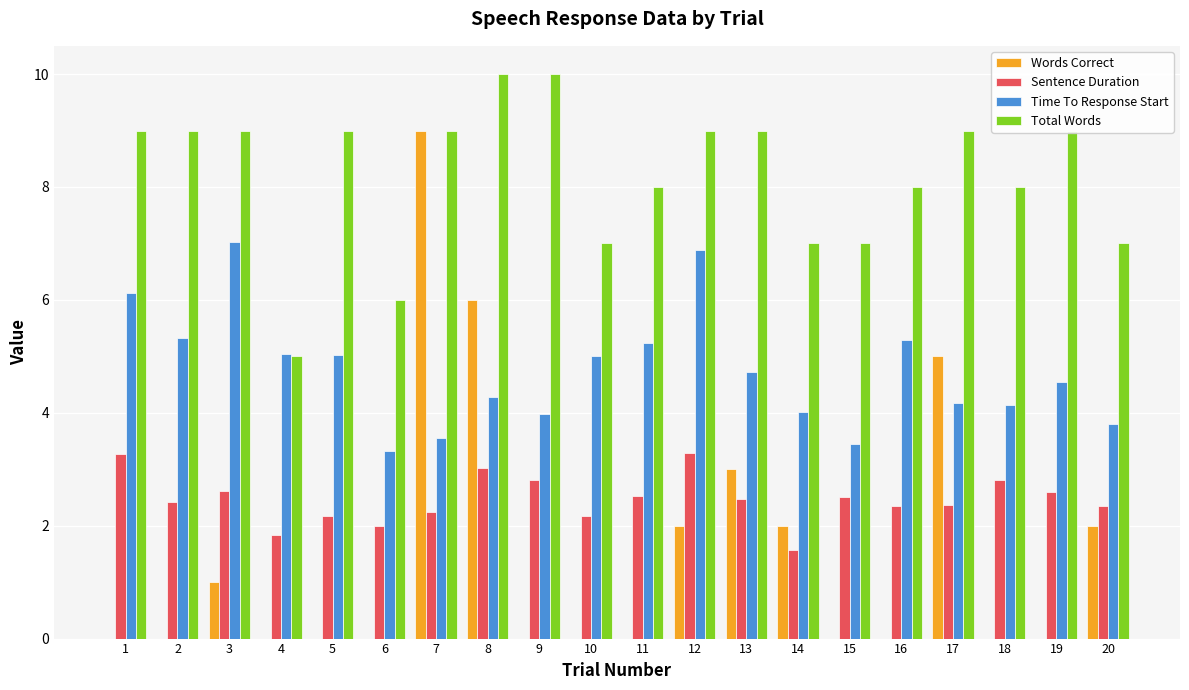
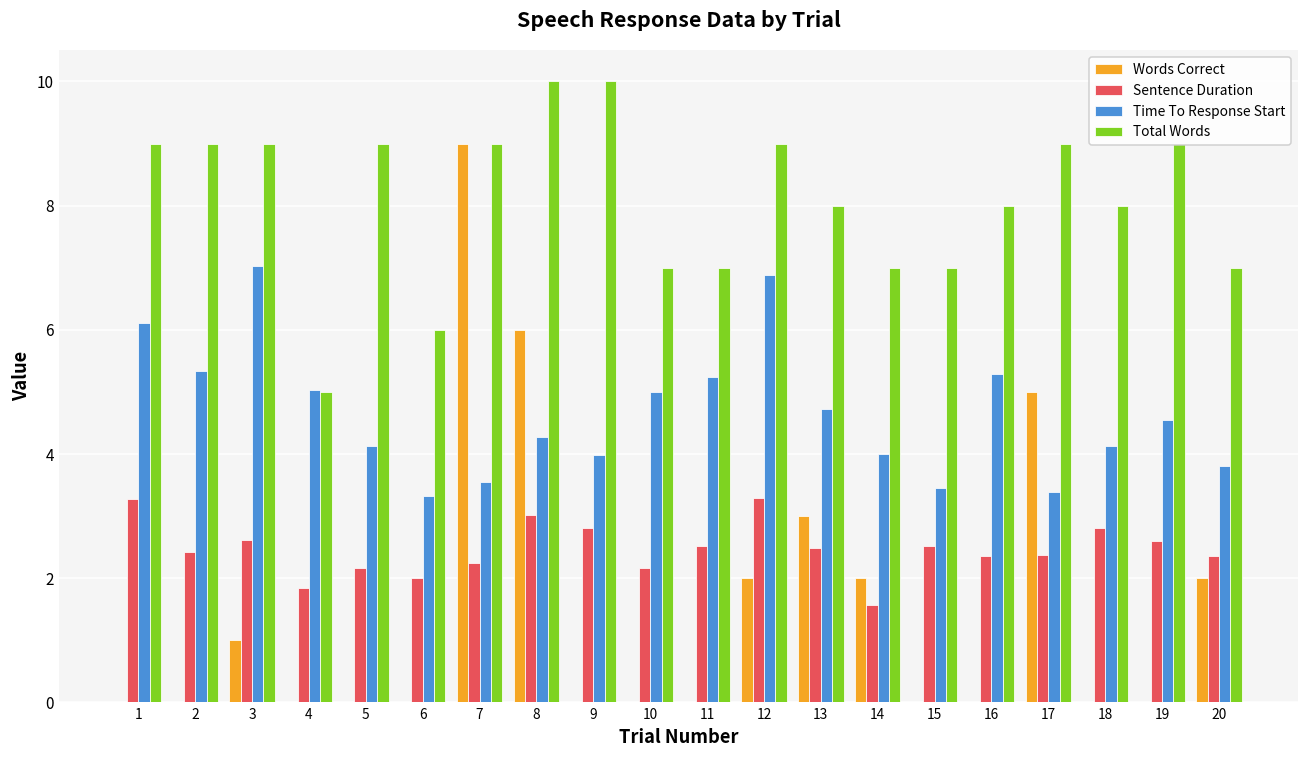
Time To Response Start, 5: 5.0 -> 4.1
Total Words, 11: 8 -> 7
Total Words, 13: 9 -> 8
Time To Response Start, 17: 4.2 -> 3.4
